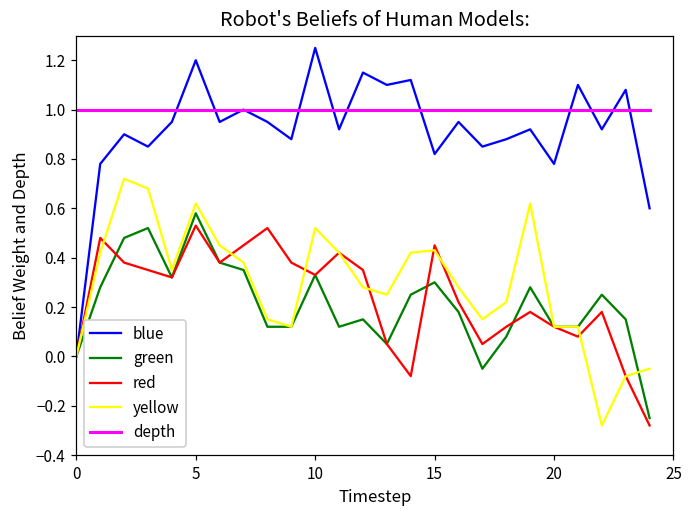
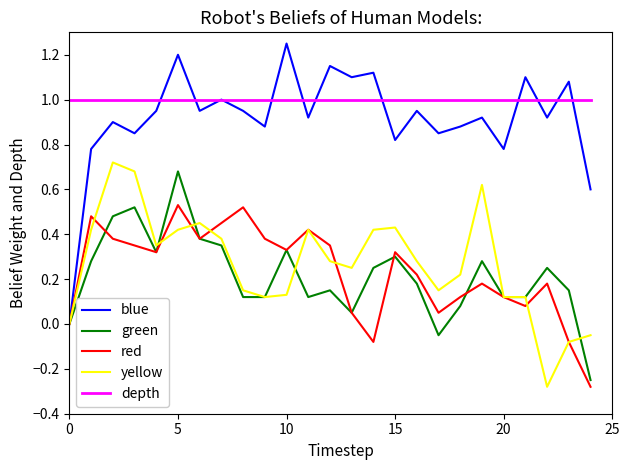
green, 5: 0.58 -> 0.68
yellow, 5: 0.62 -> 0.42
yellow, 10: 0.52 -> 0.13
red, 15: 0.45 -> 0.32
